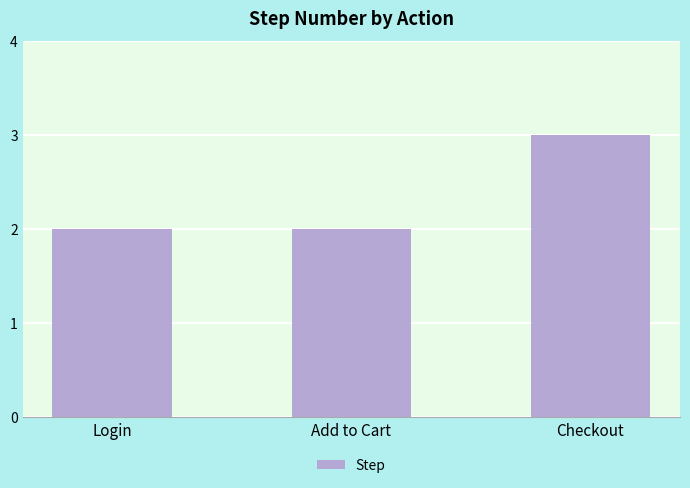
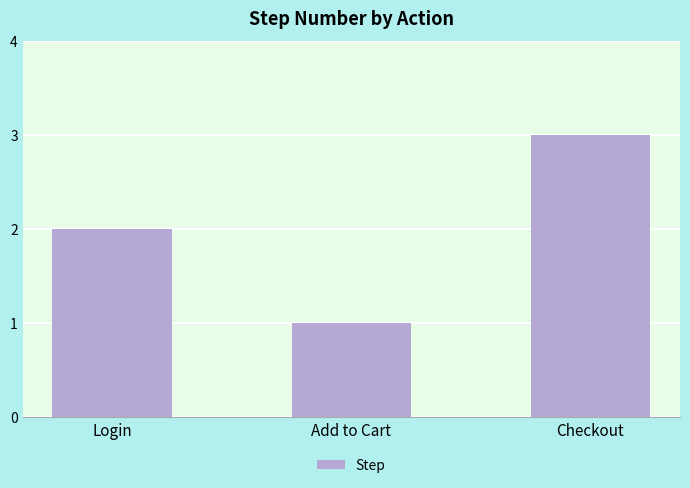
Add to Cart: 2 -> 1
